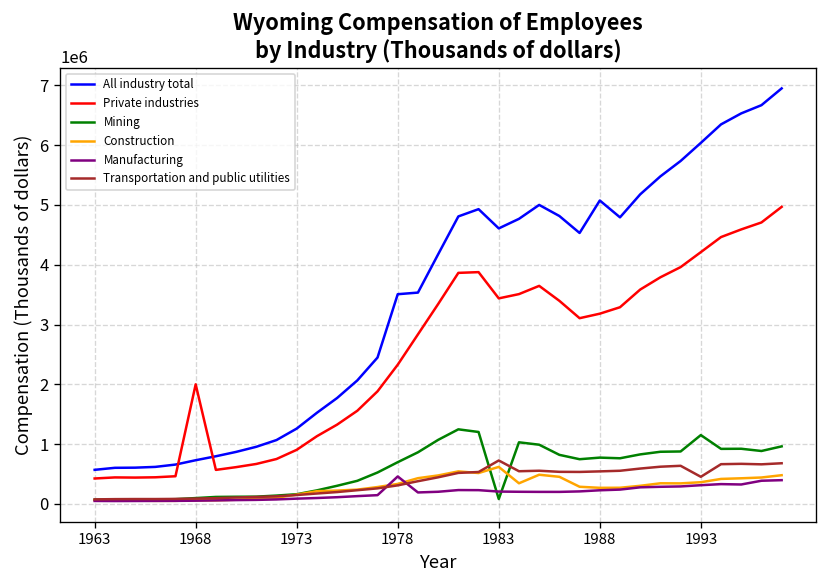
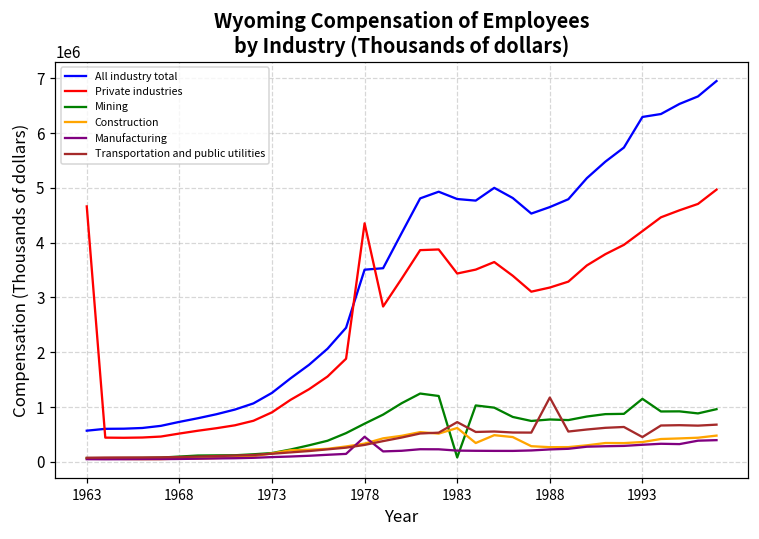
Private industries, 1963: 400000 -> 4700000
Private industries, 1968: 2000000 -> 500000
Private industries, 1978: 2300000 -> 4400000
All industry total, 1983: 4600000 -> 4800000
All industry total, 1988: 5100000 -> 4600000
Transportation and public utilities, 1988: 500000 -> 1200000
All industry total, 1993: 6000000 -> 6300000
